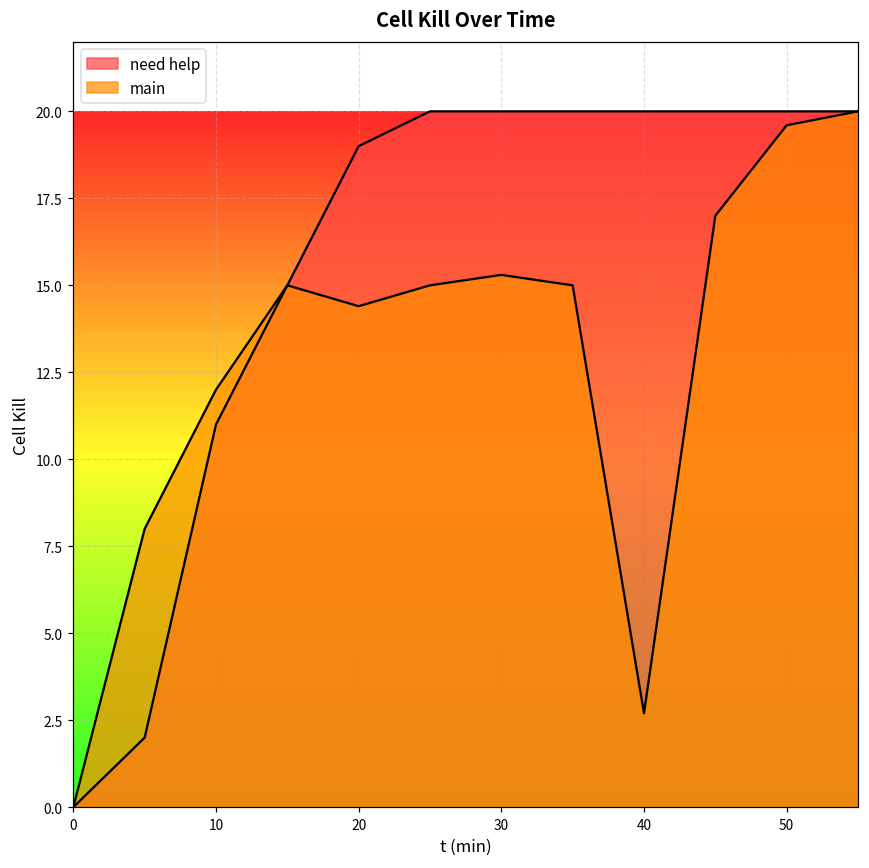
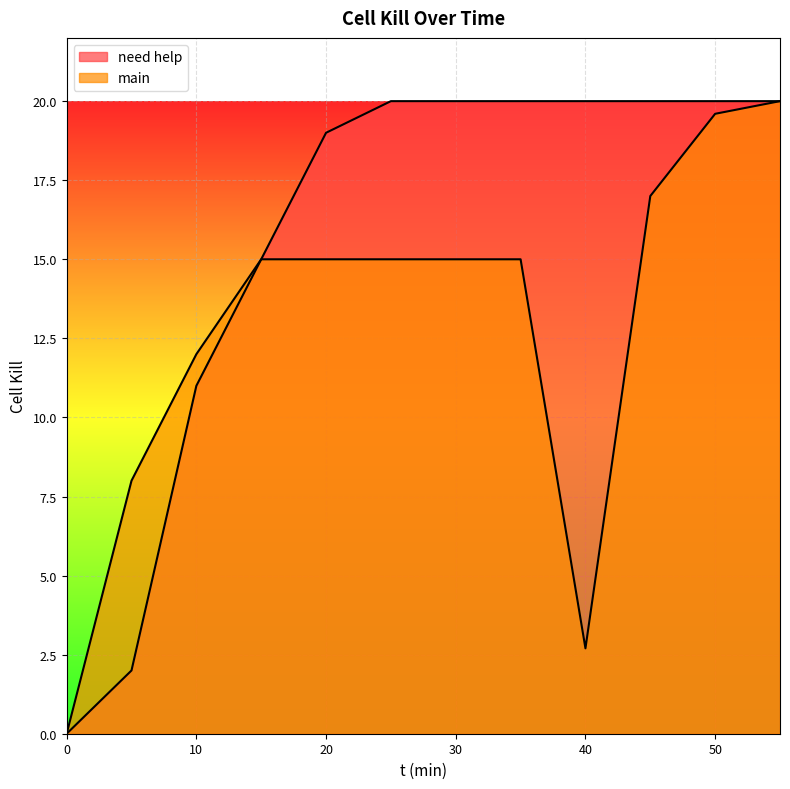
main, 20: 14.4 -> 15.0
main, 30: 15.3 -> 15.0
